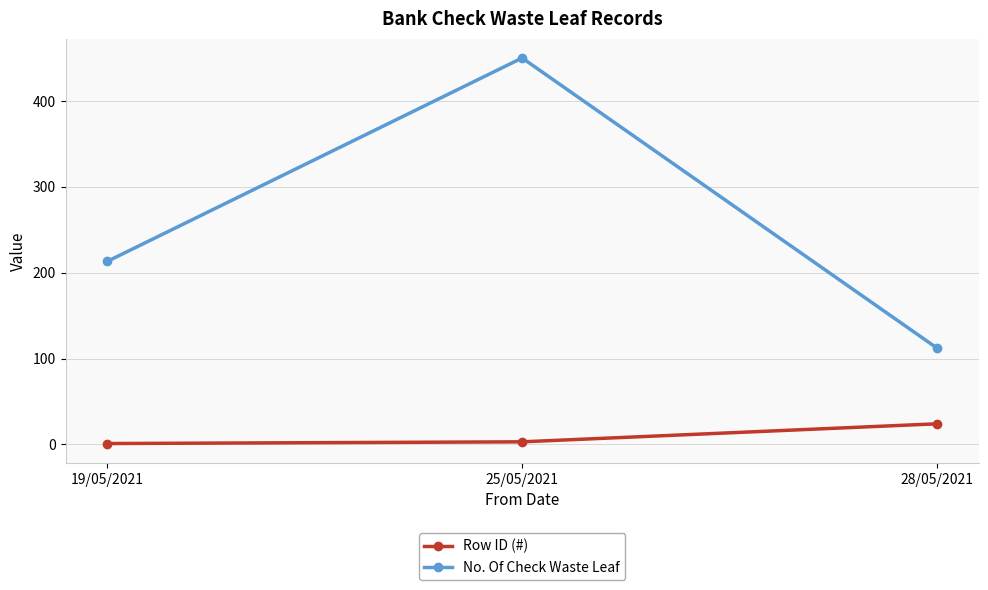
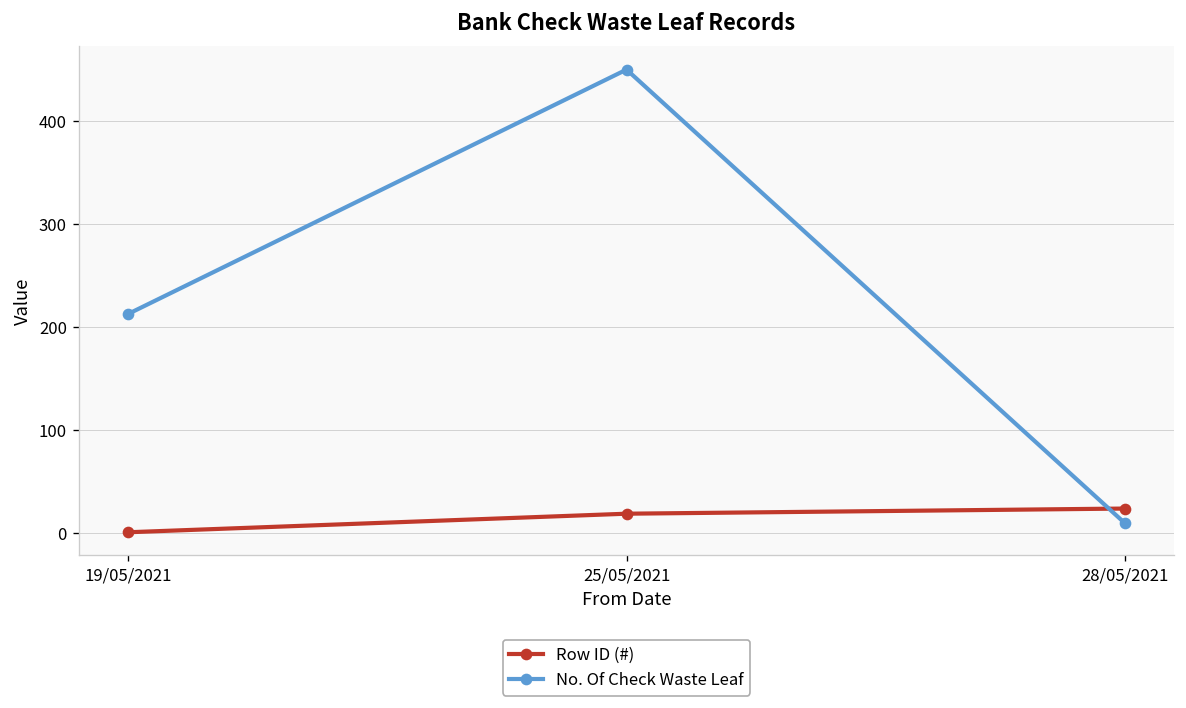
Row ID (#), 25/05/2021: 0 -> 20
No. Of Check Waste Leaf, 28/05/2021: 110 -> 10
